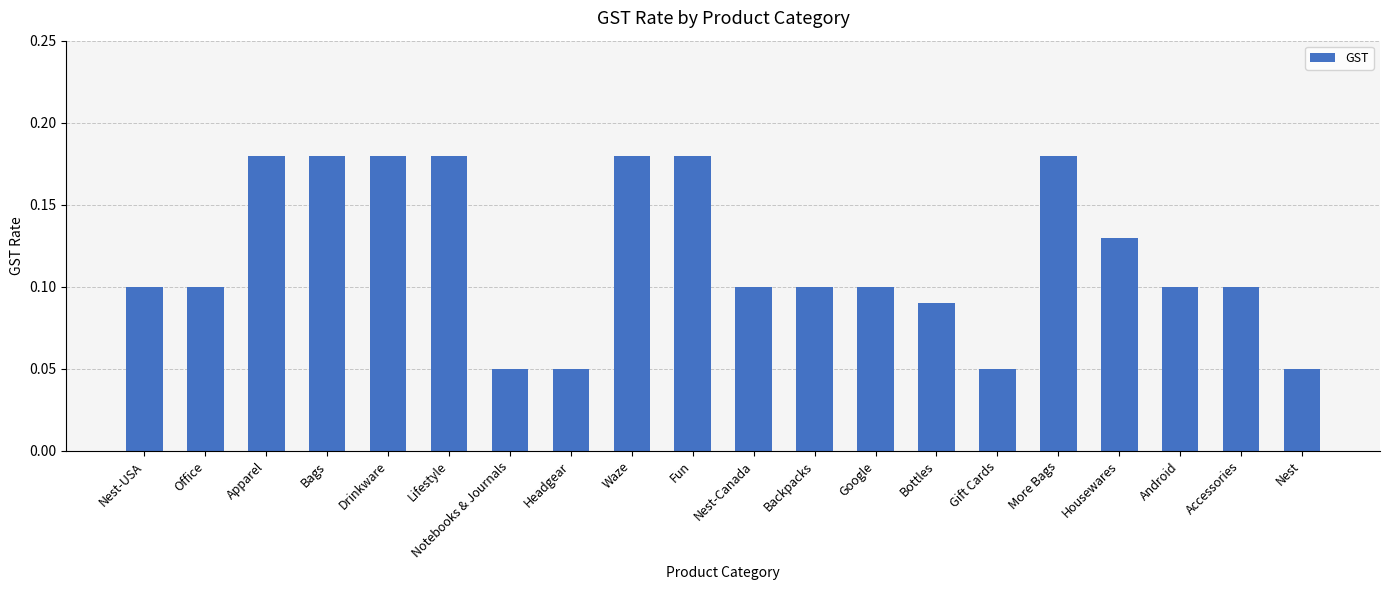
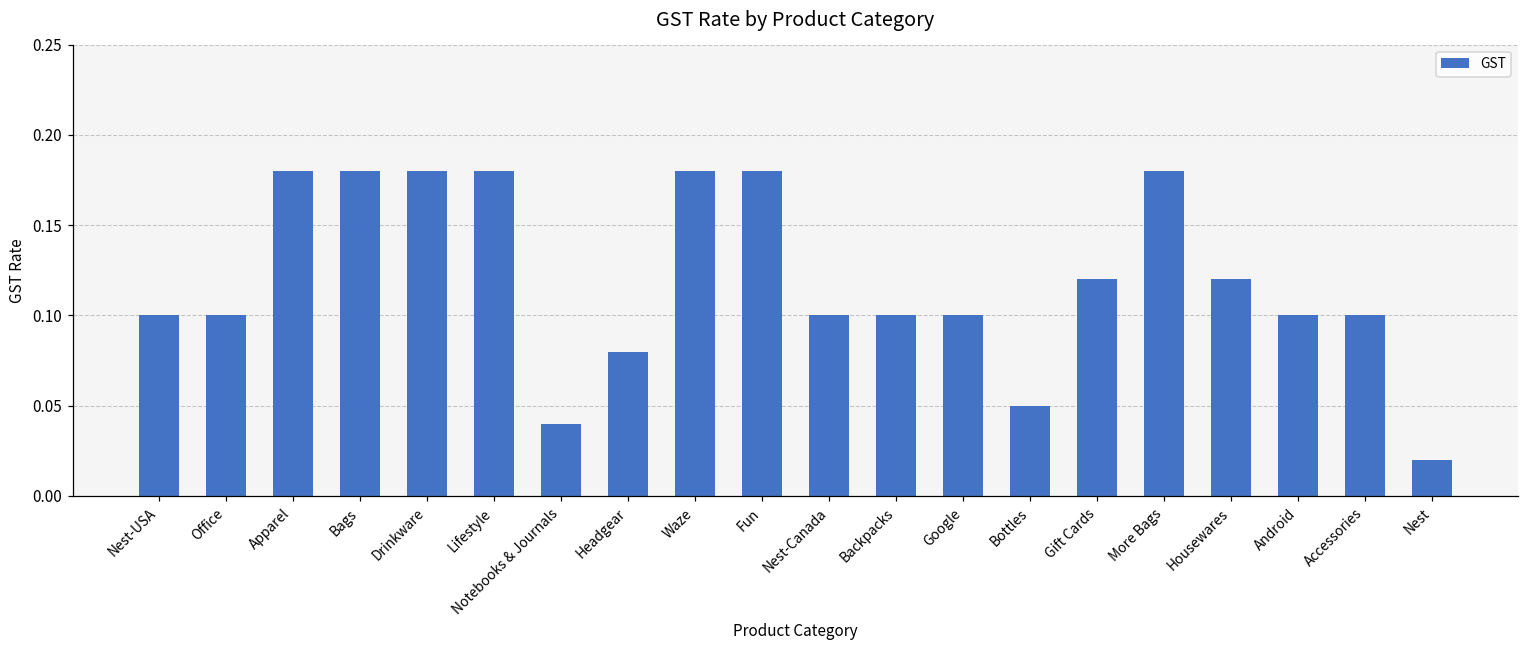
Notebooks & Journals: 0.05 -> 0.04
Headgear: 0.05 -> 0.08
Bottles: 0.09 -> 0.05
Gift Cards: 0.05 -> 0.12
Housewares: 0.13 -> 0.12
Nest: 0.05 -> 0.02
